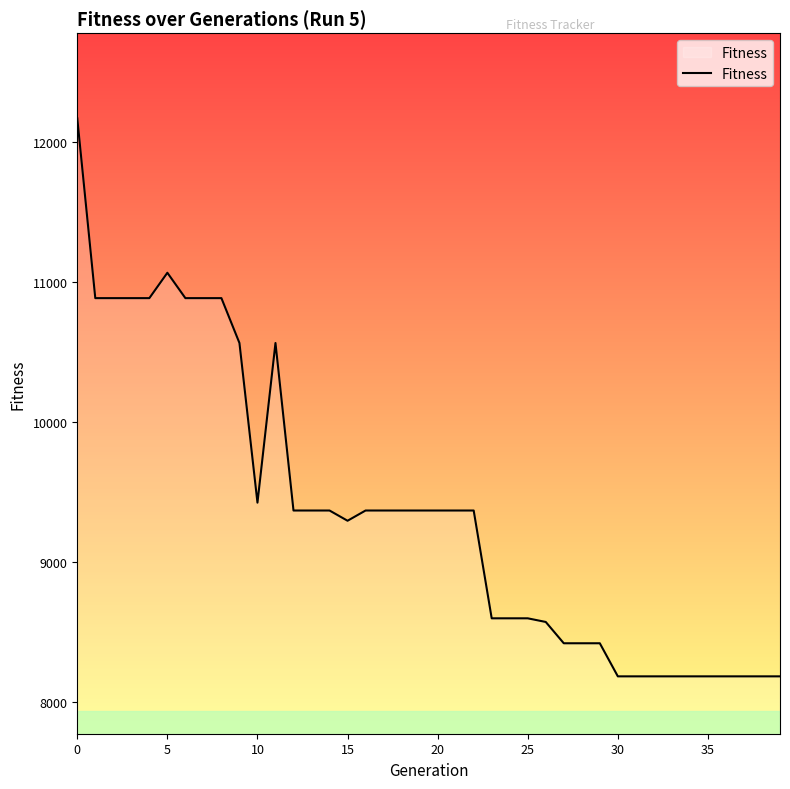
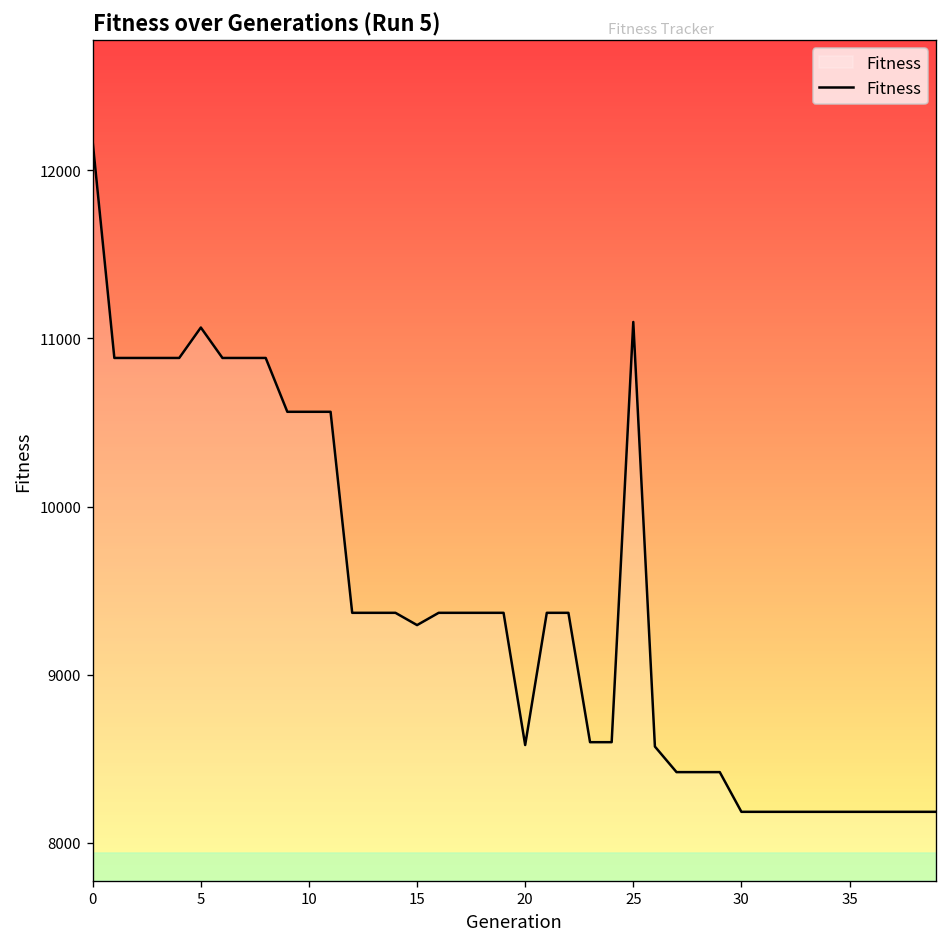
10: 9420 -> 10560
20: 9370 -> 8580
25: 8600 -> 11100
